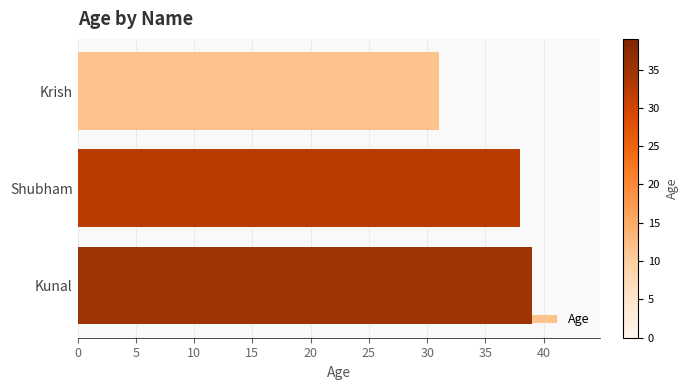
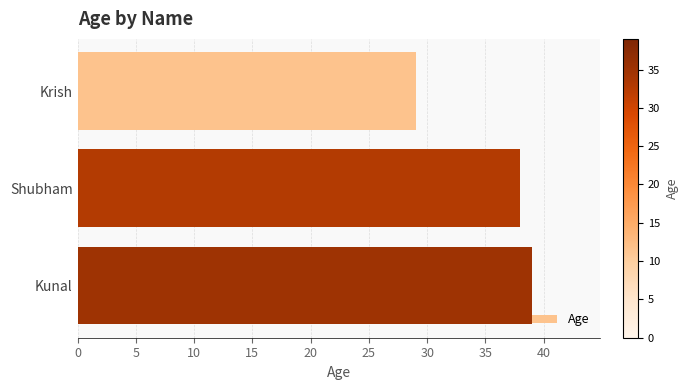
Krish: 31 -> 29
